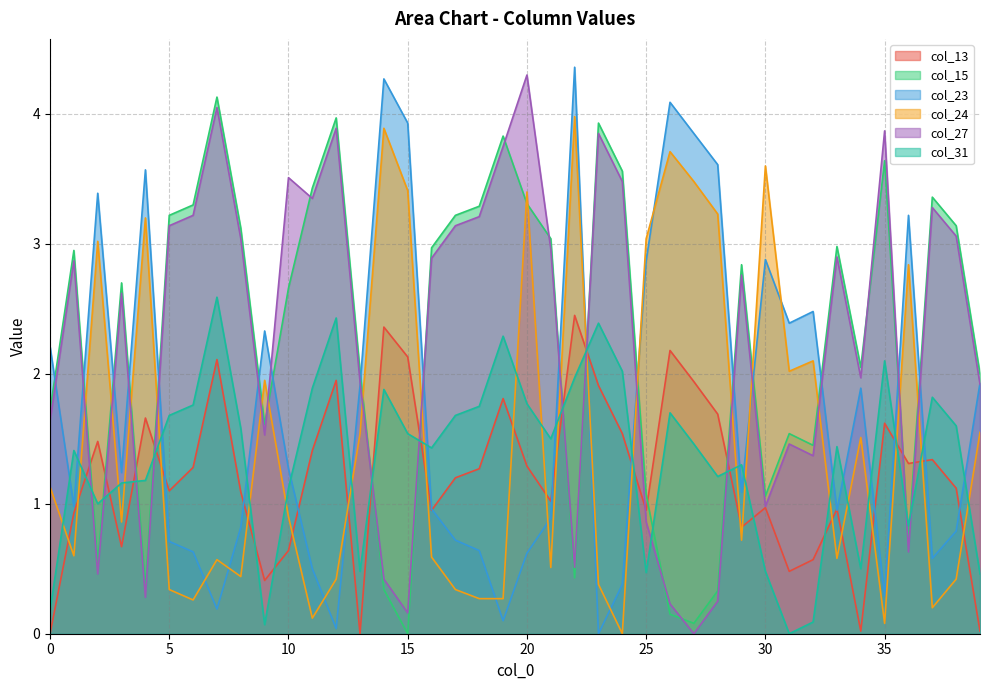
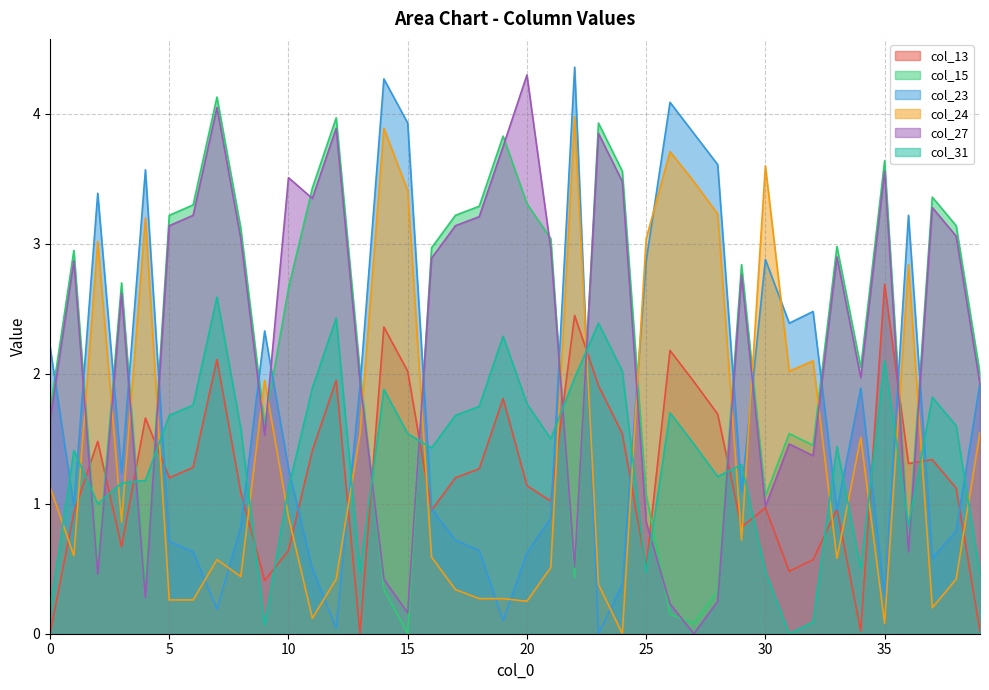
col_13, 5: 1.1 -> 1.2
col_24, 5: 0.34 -> 0.26
col_13, 15: 2.13 -> 2.02
col_13, 20: 1.29 -> 1.14
col_24, 20: 3.40 -> 0.25
col_13, 25: 0.95 -> 0.51
col_13, 35: 1.62 -> 2.69
col_27, 35: 3.87 -> 3.56
